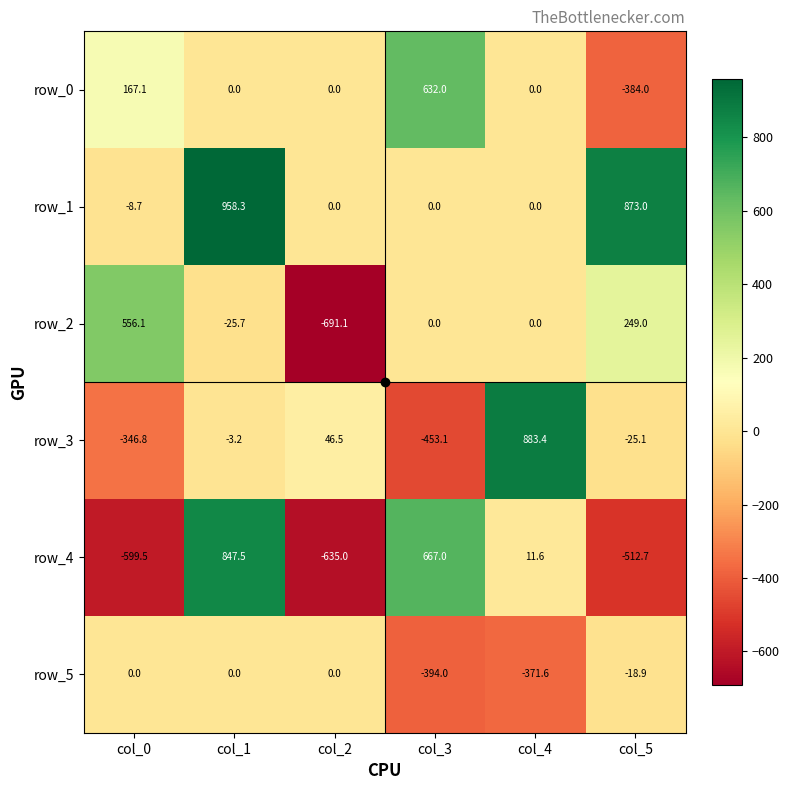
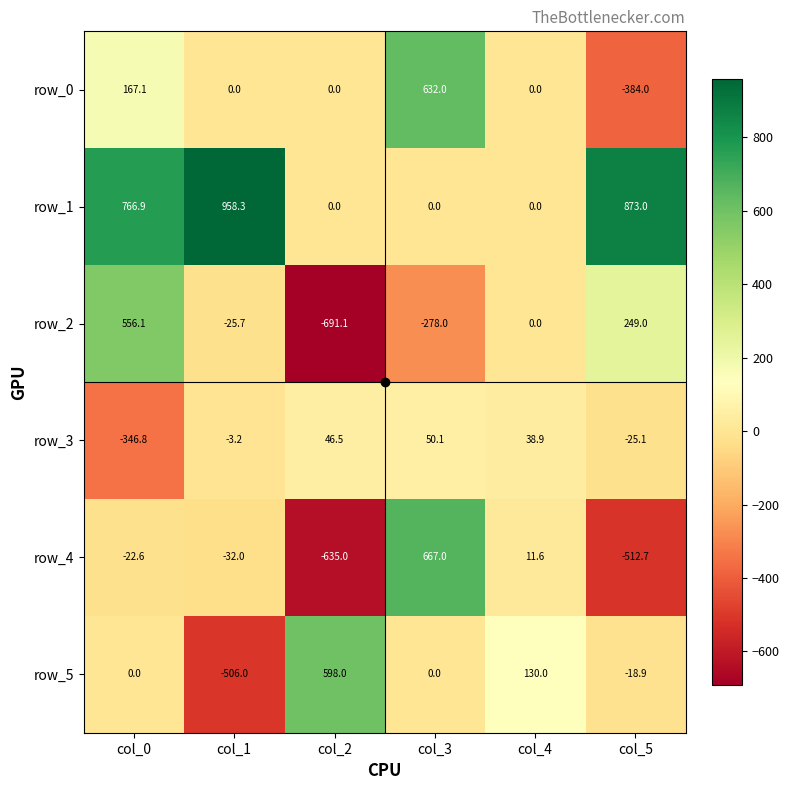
row_1, col_0: -8.7 -> 766.9
row_2, col_3: 0.0 -> -278.0
row_3, col_3: -453.1 -> 50.1
row_3, col_4: 883.4 -> 38.9
row_4, col_0: -599.5 -> -22.6
row_4, col_1: 847.5 -> -32.0
row_5, col_1: 0.0 -> -506.0
row_5, col_2: 0.0 -> 598.0
row_5, col_3: -394.0 -> 0.0
row_5, col_4: -371.6 -> 130.0
